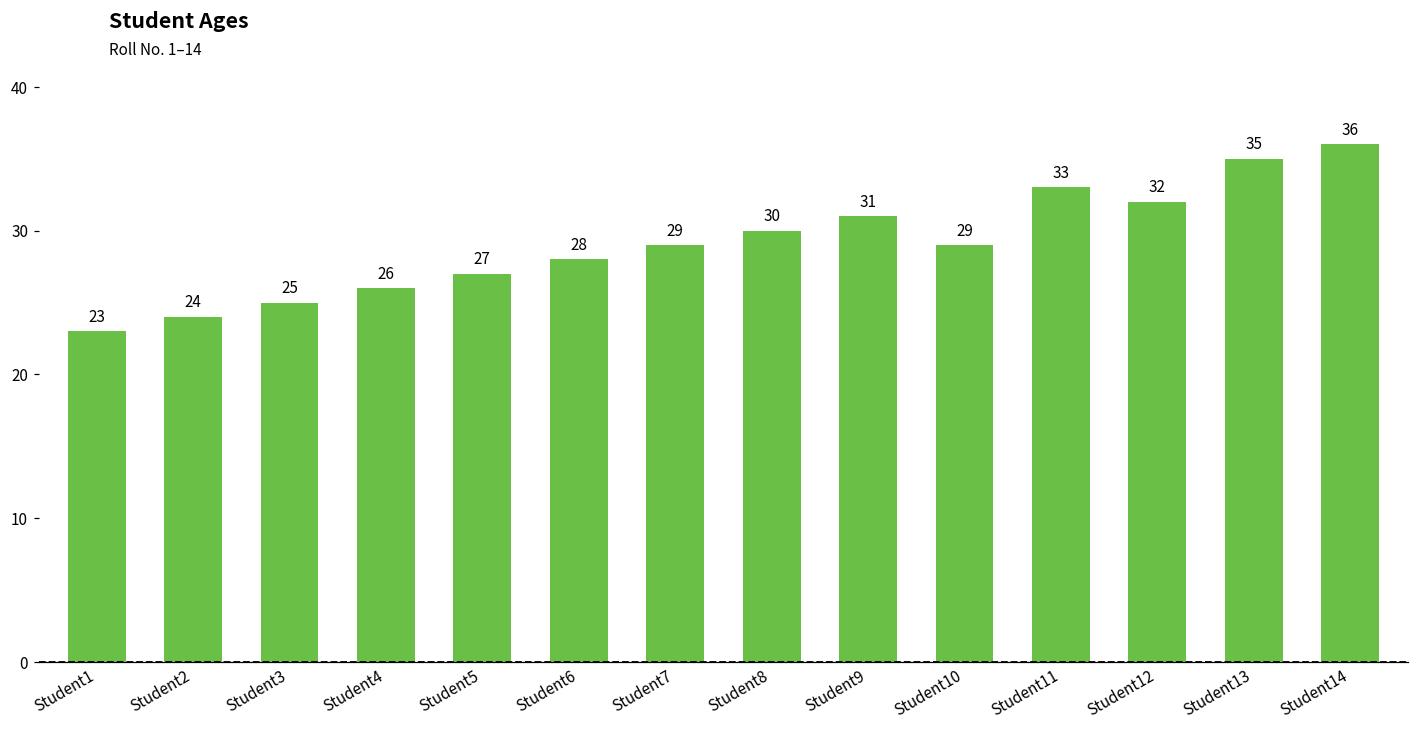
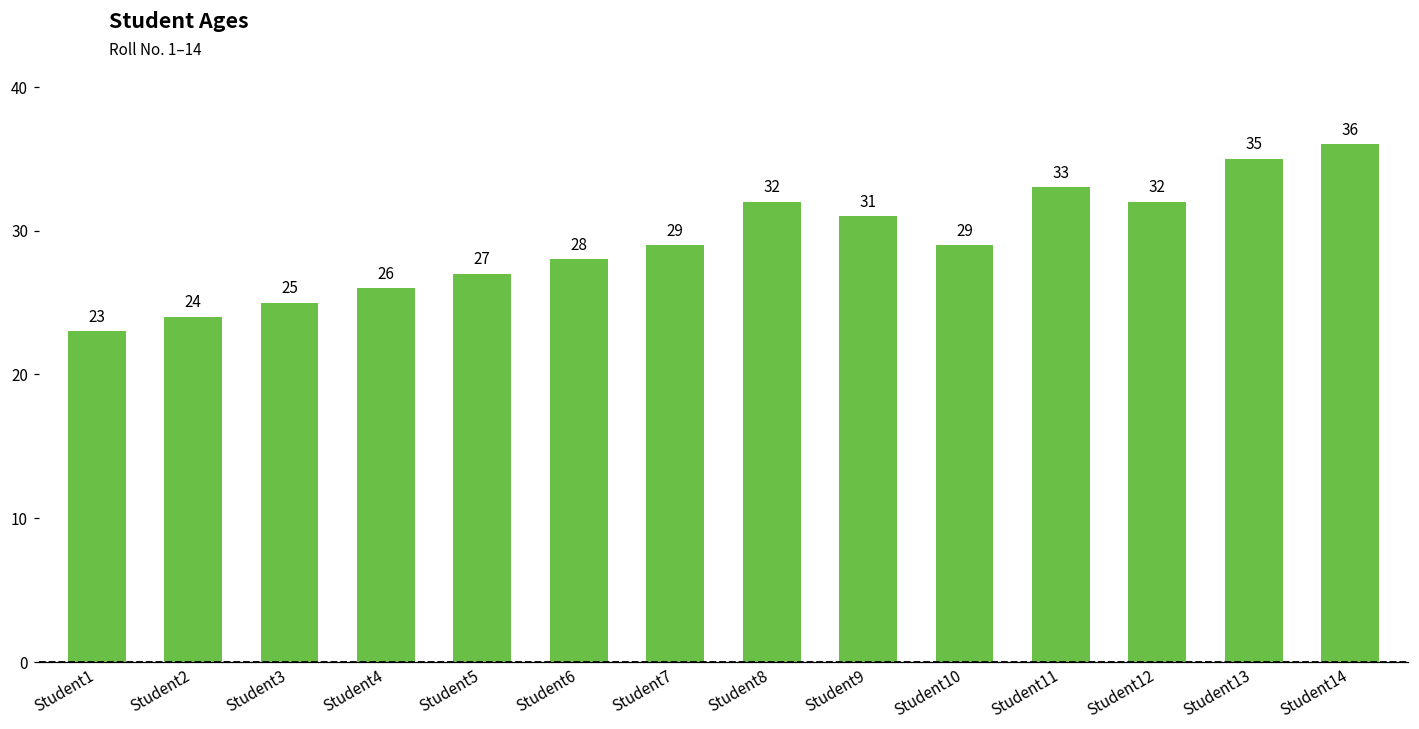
Student8: 30 -> 32
